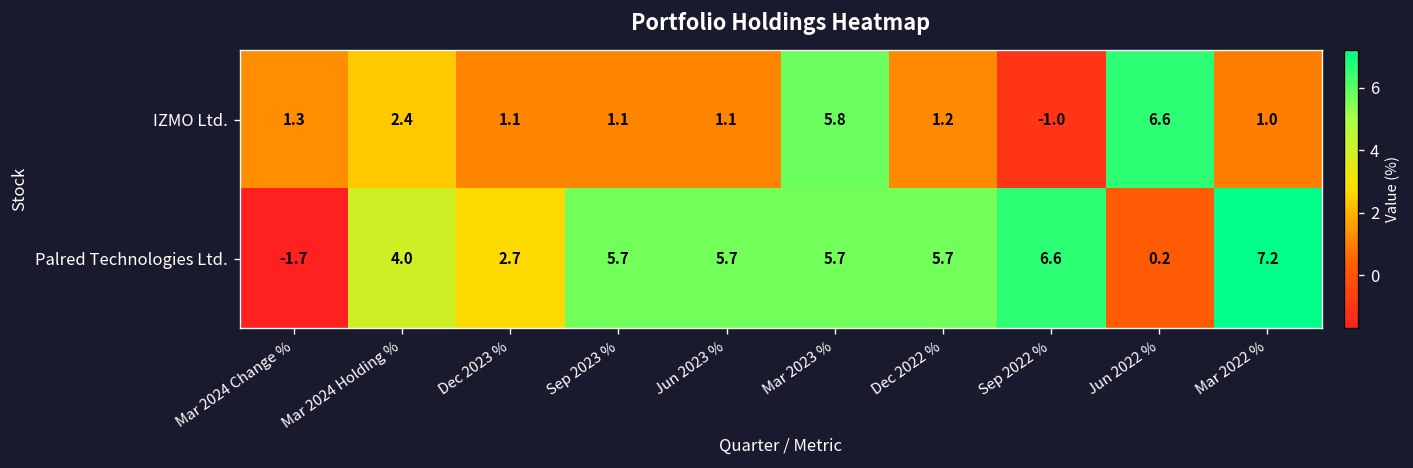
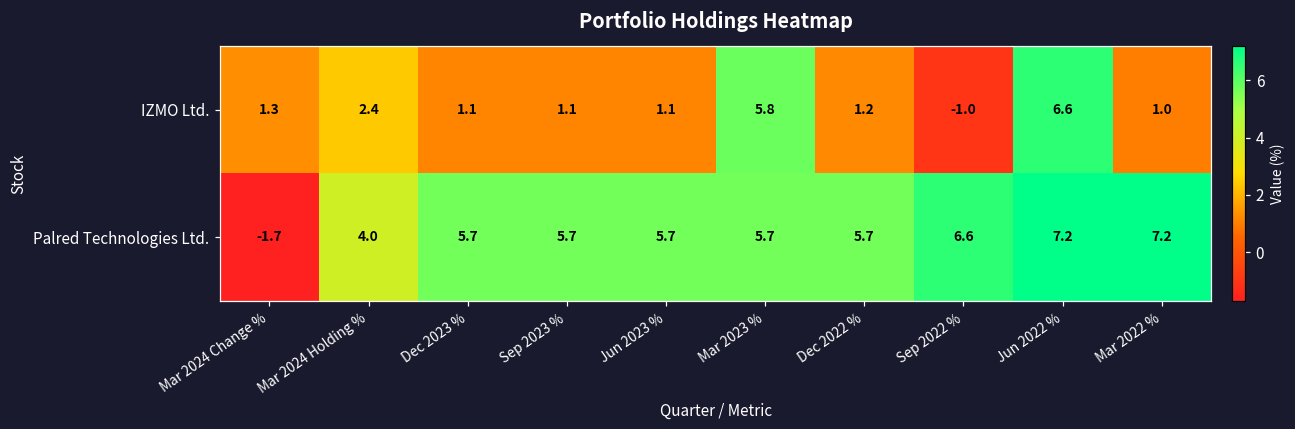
Palred Technologies Ltd., Dec 2023 %: 2.7 -> 5.7
Palred Technologies Ltd., Jun 2022 %: 0.2 -> 7.2
